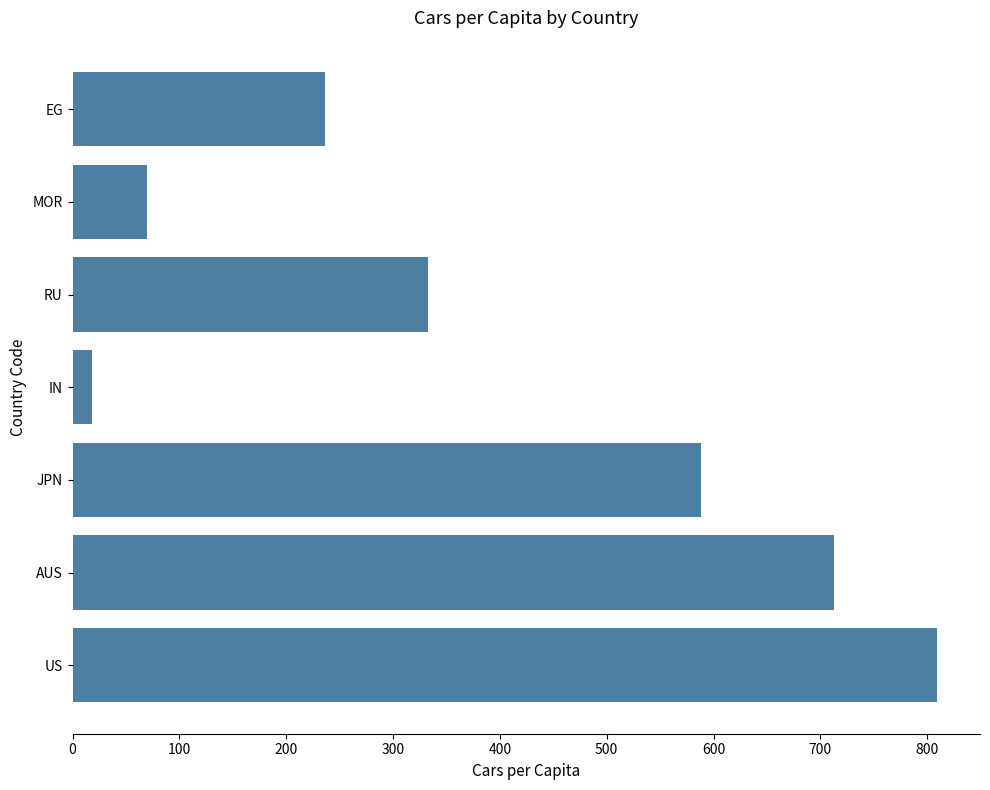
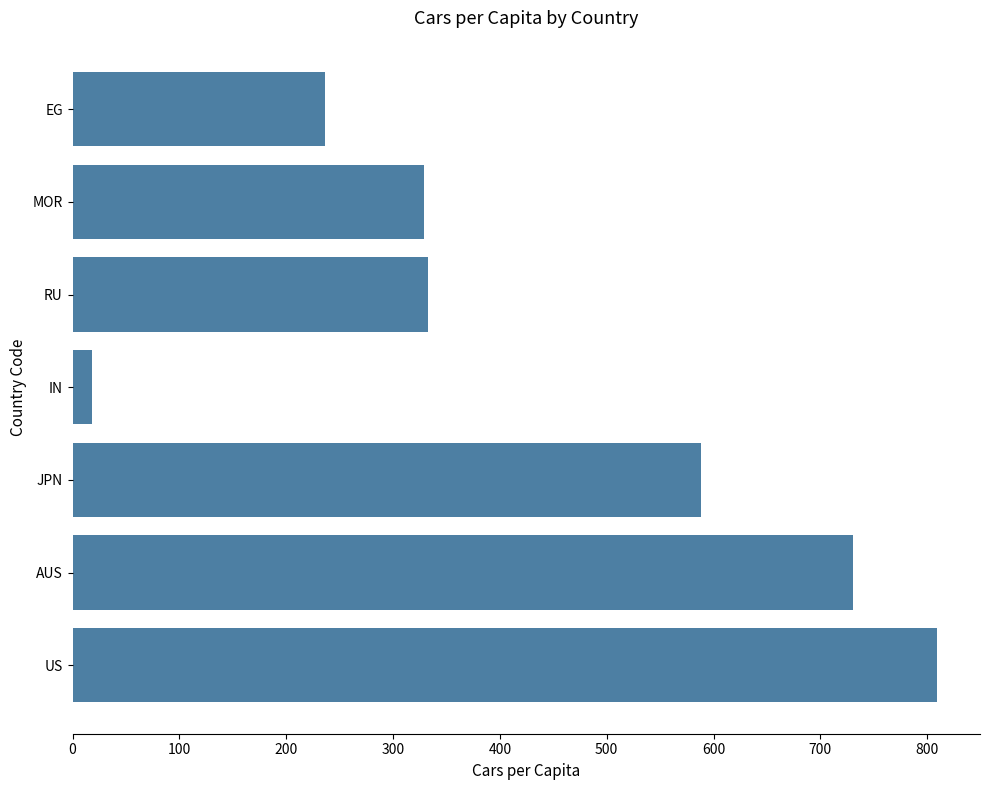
MOR: 70 -> 329
AUS: 713 -> 731
